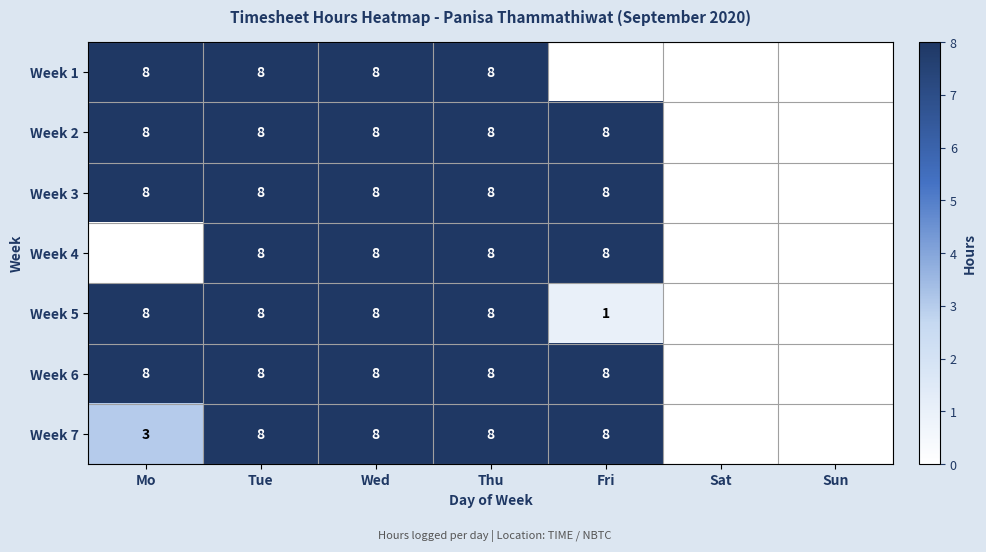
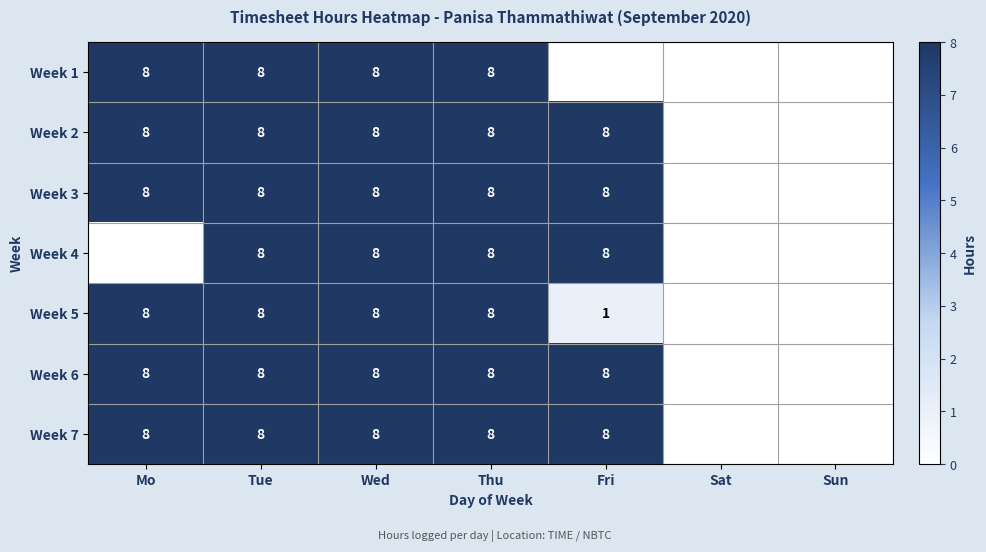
Week 7, Mo: 3 -> 8
